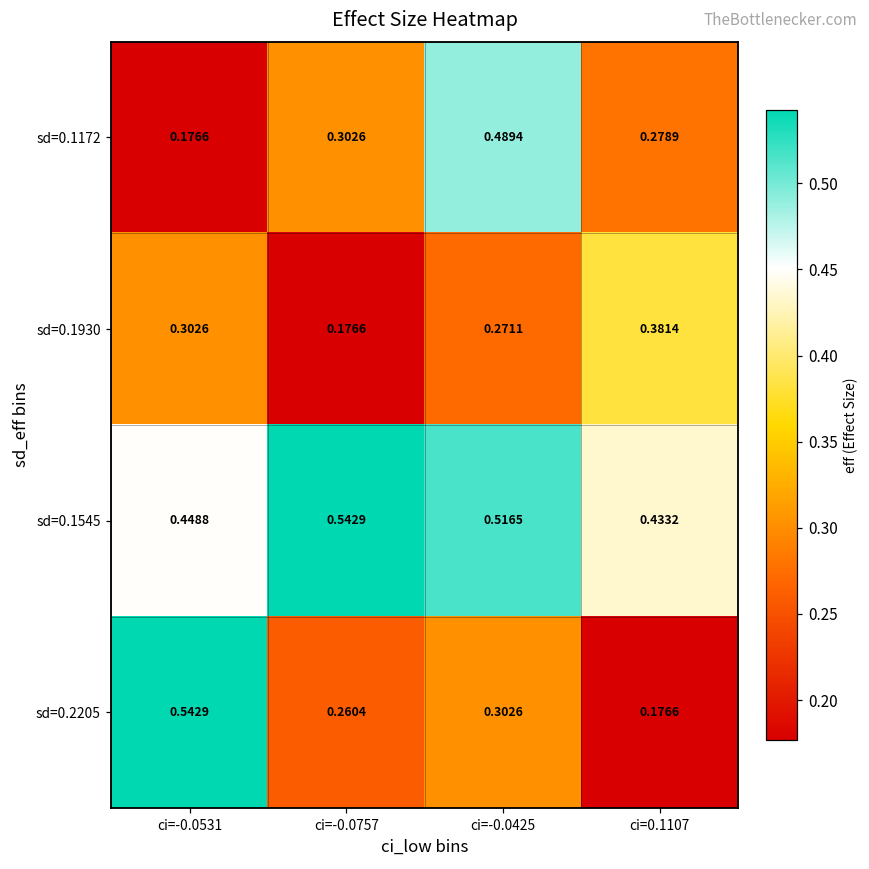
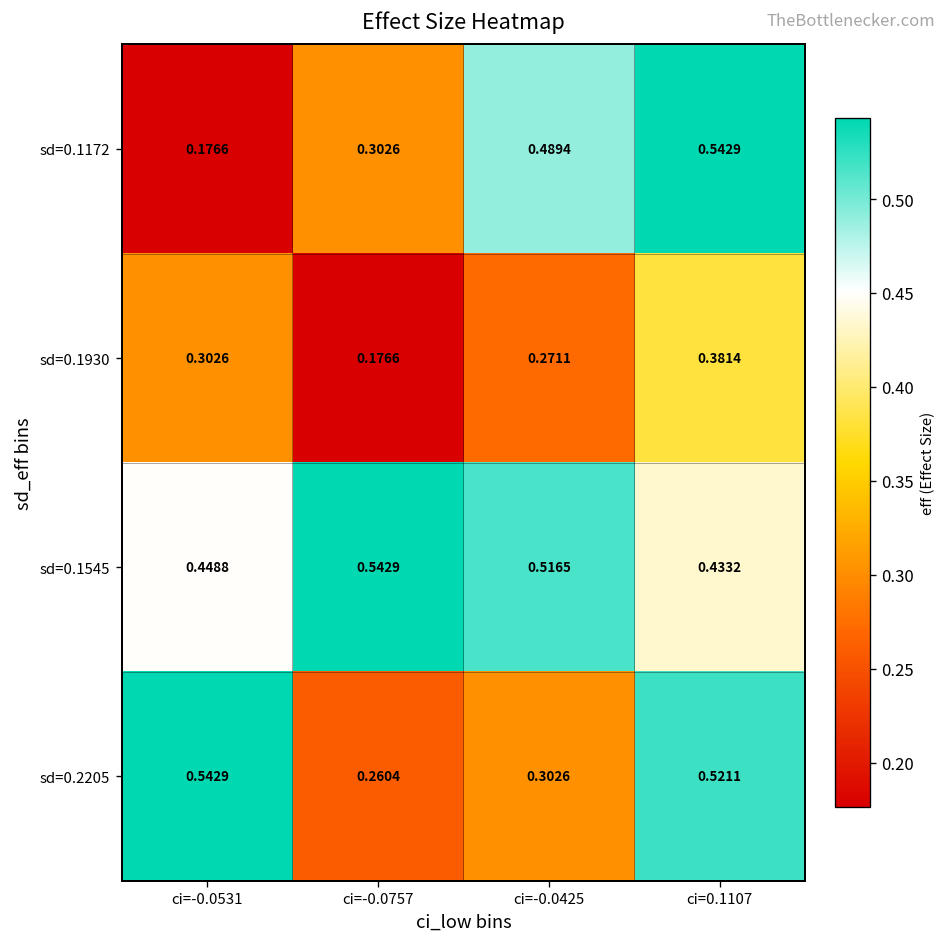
sd=0.1172, ci=0.1107: 0.2789 -> 0.5429
sd=0.2205, ci=0.1107: 0.1766 -> 0.5211
